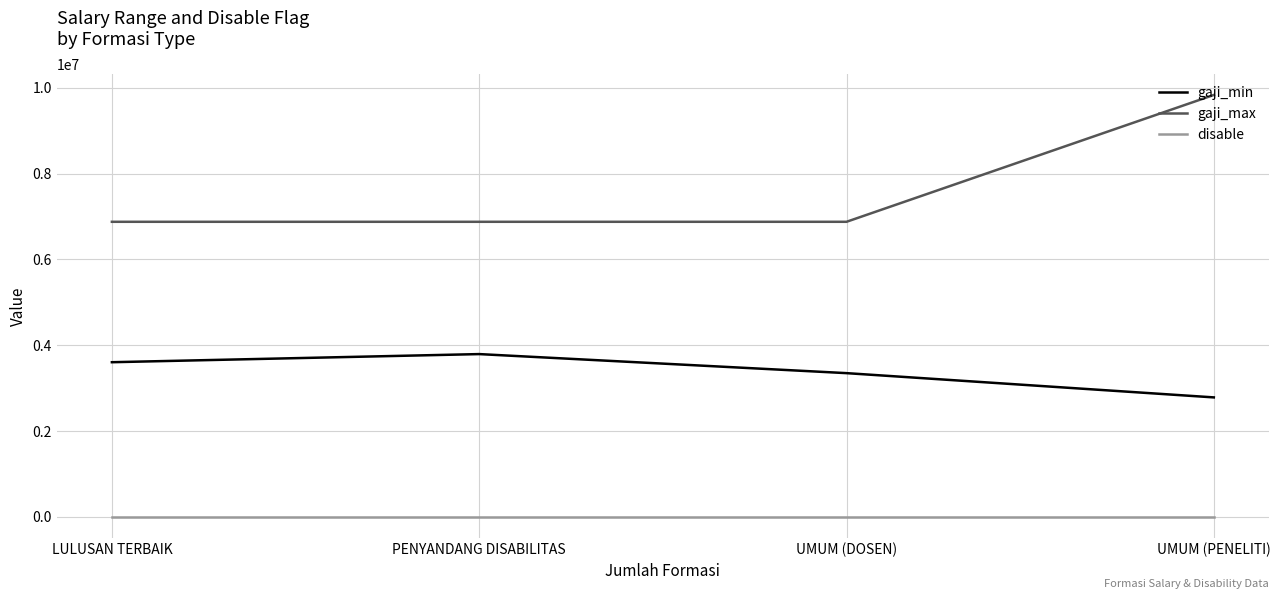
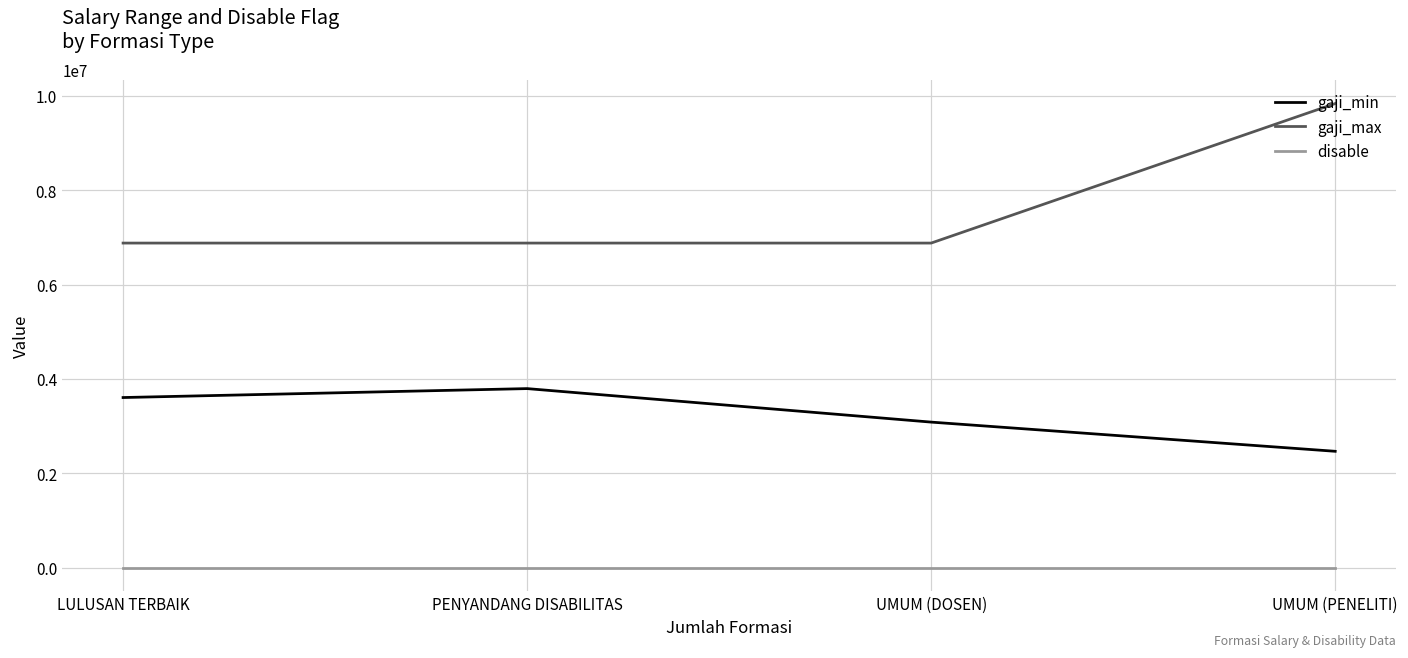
gaji_min, UMUM (DOSEN): 3400000 -> 3100000
gaji_min, UMUM (PENELITI): 2800000 -> 2500000
